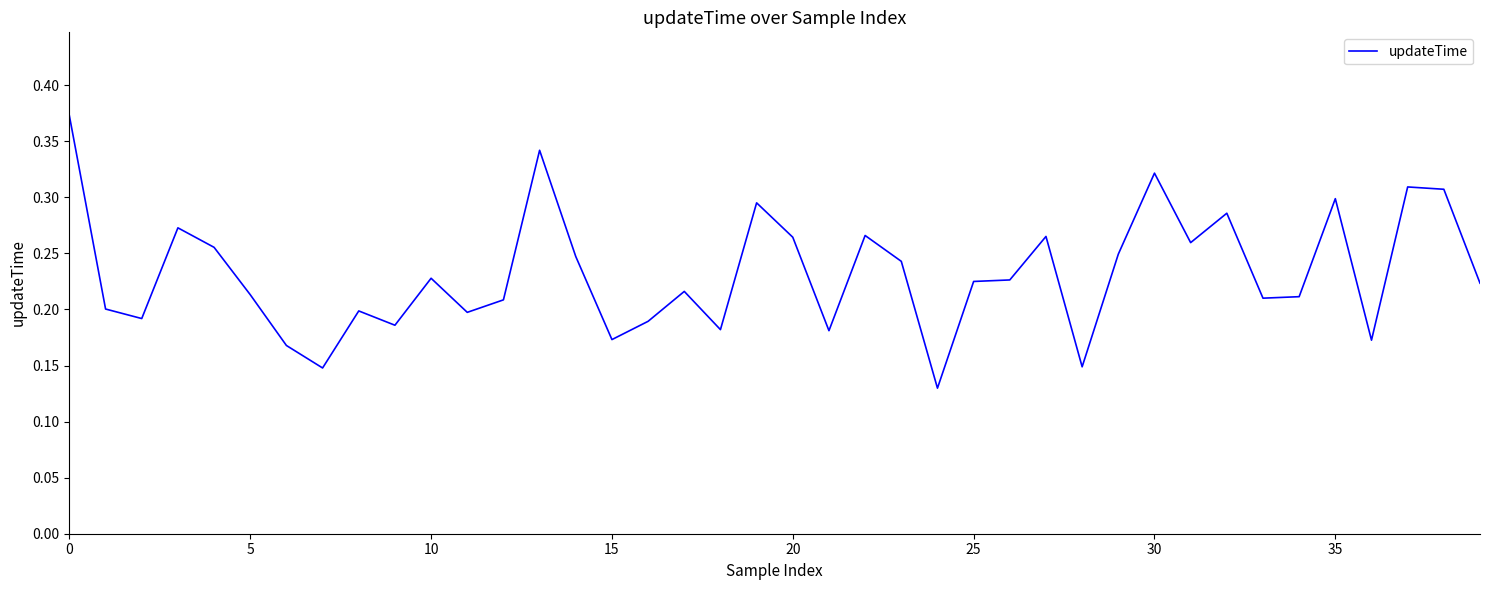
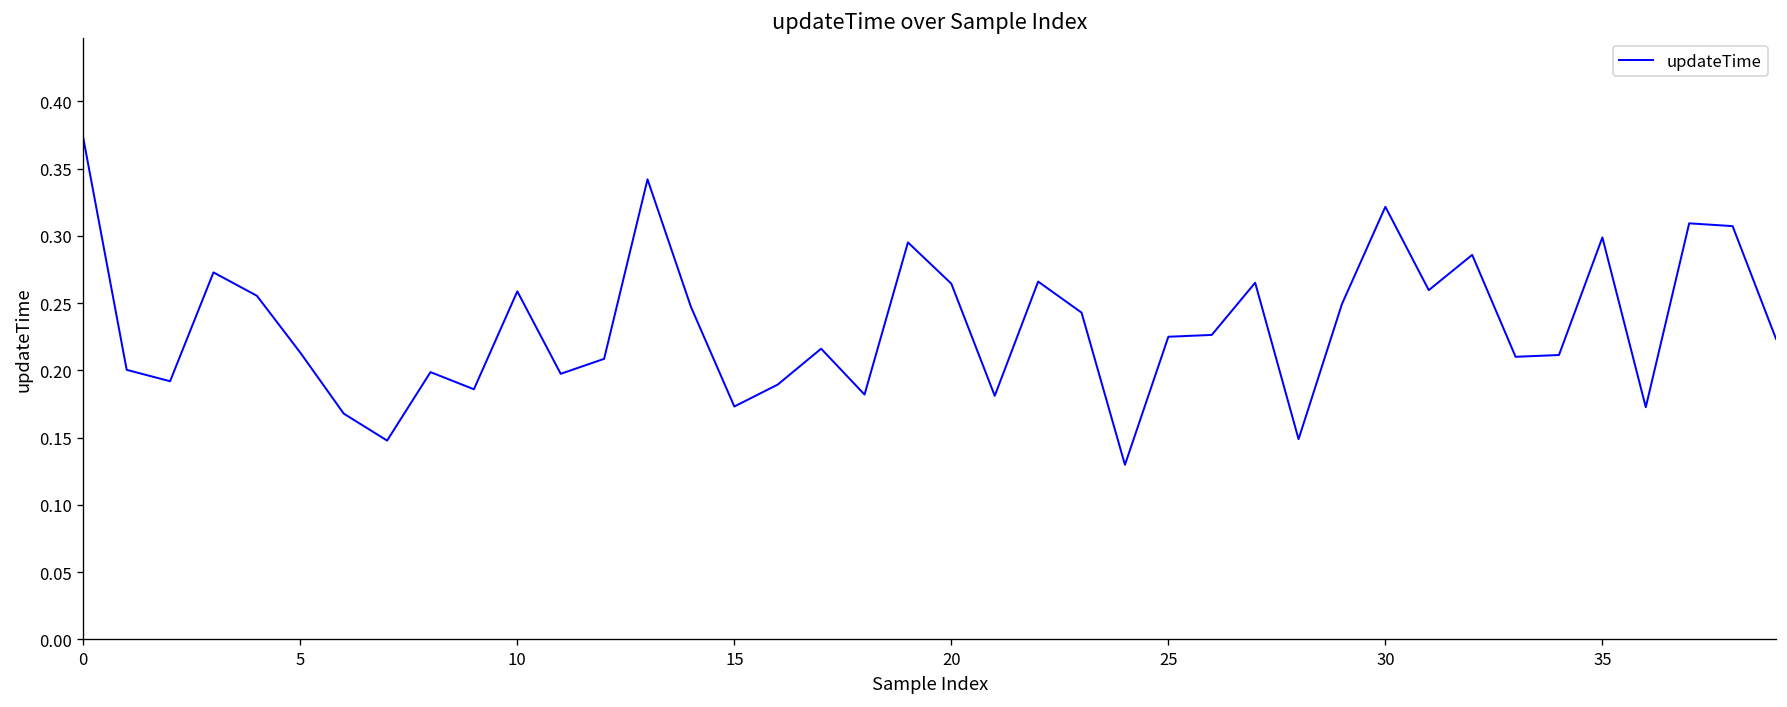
10: 0.228 -> 0.259
